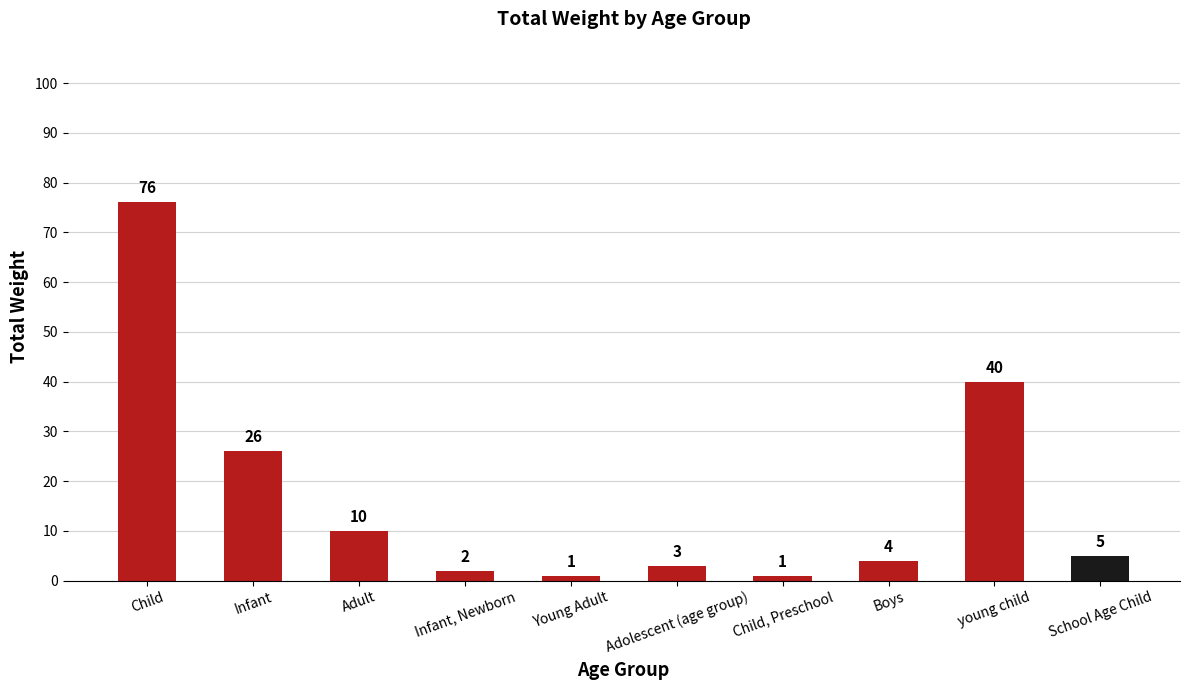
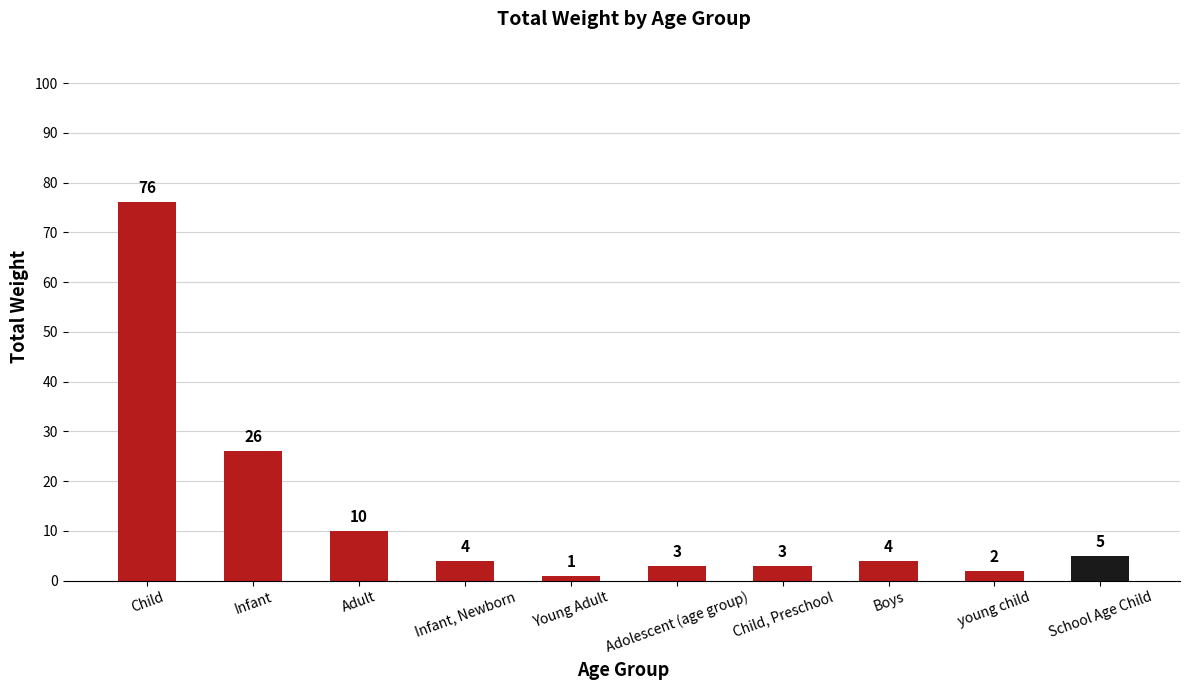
Infant, Newborn: 2 -> 4
Child, Preschool: 1 -> 3
young child: 40 -> 2
